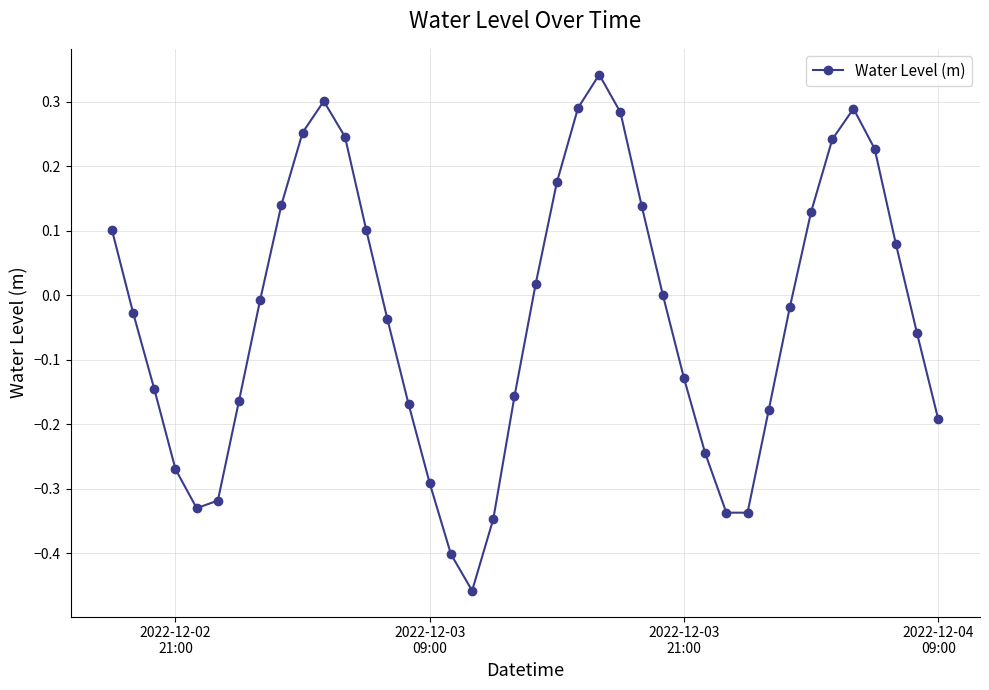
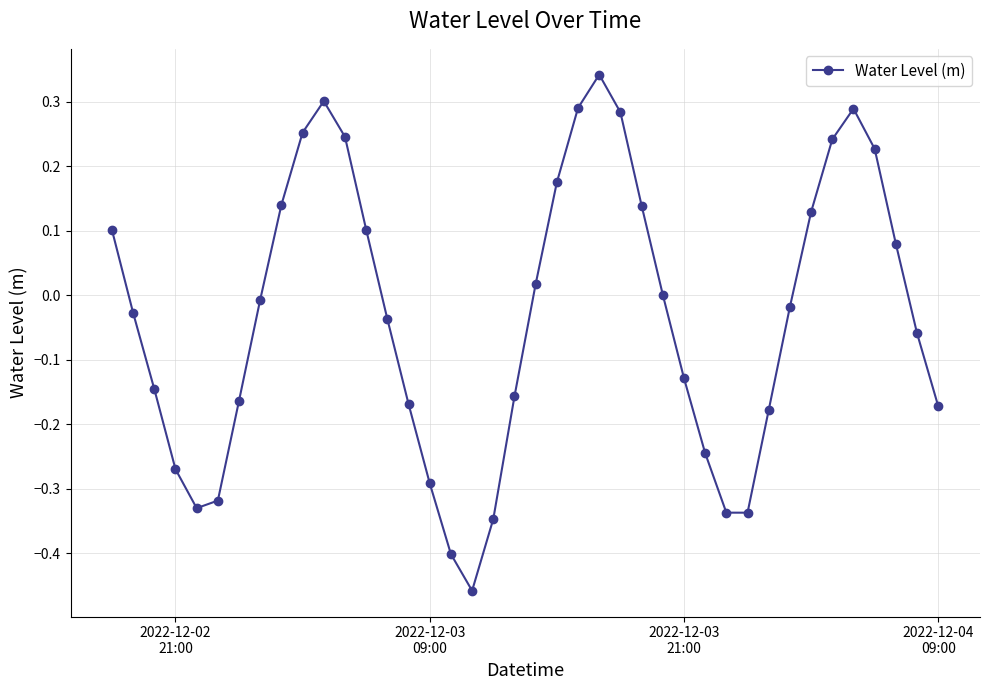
2022-12-04 09:00: -0.19 -> -0.17
